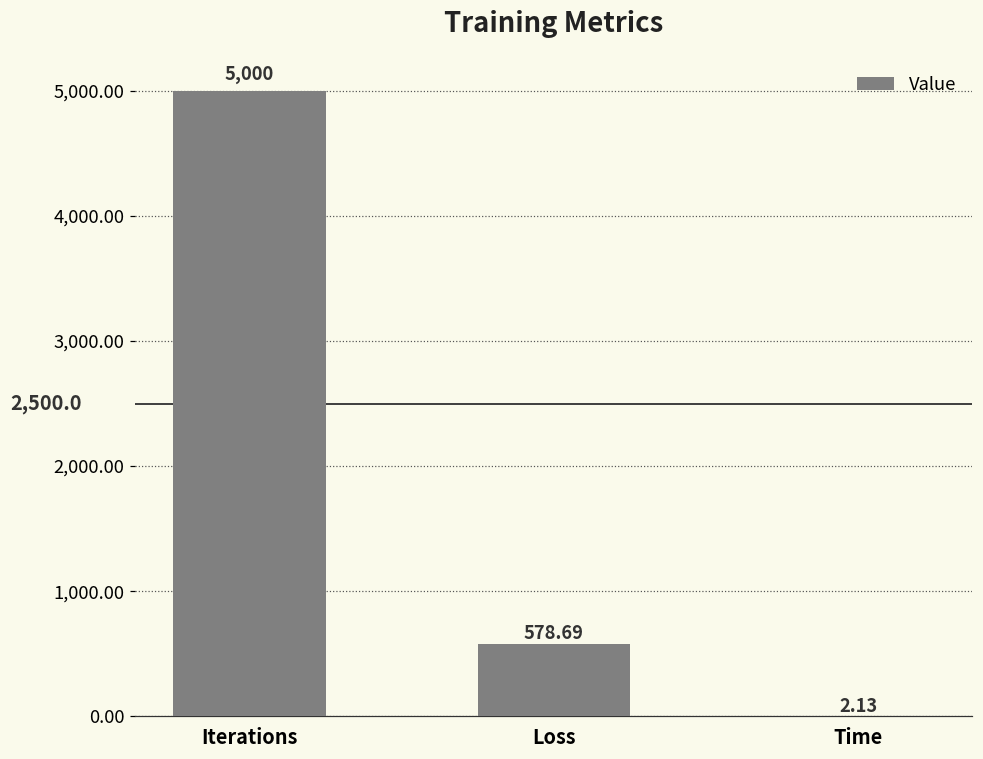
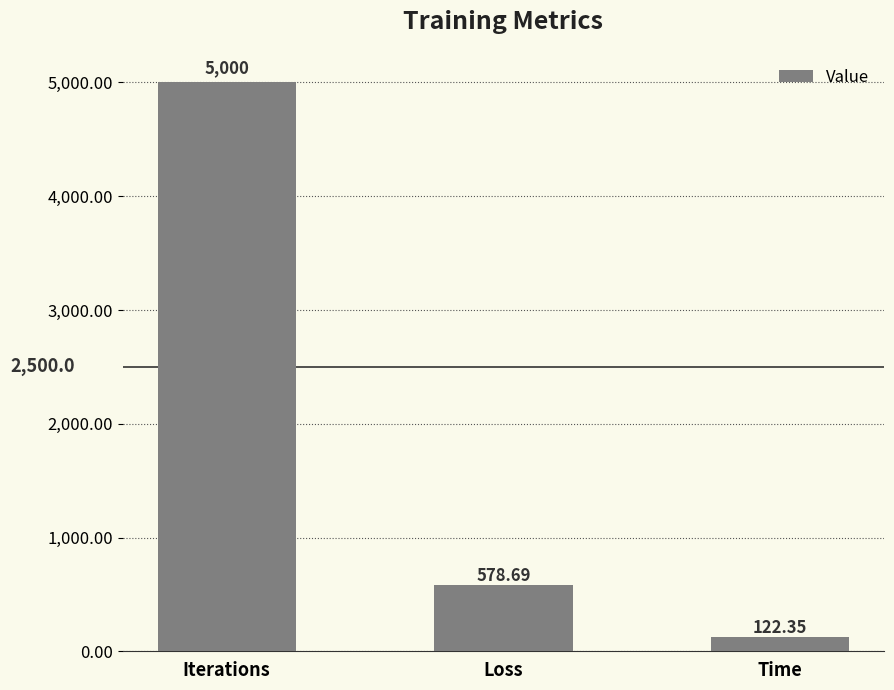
Time: 2.13 -> 122.35
